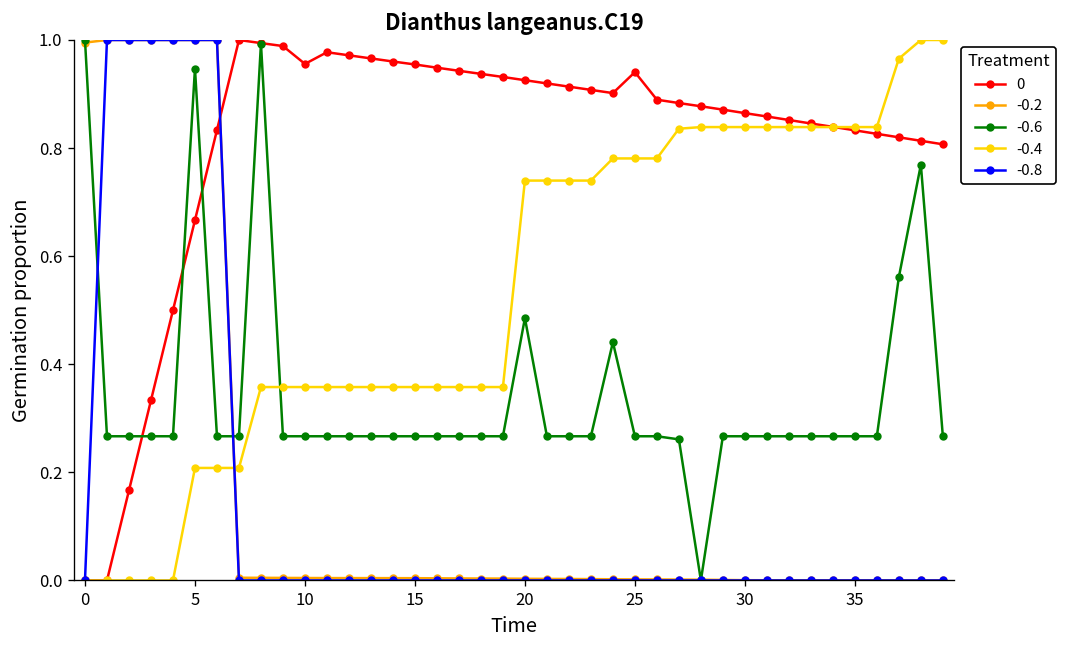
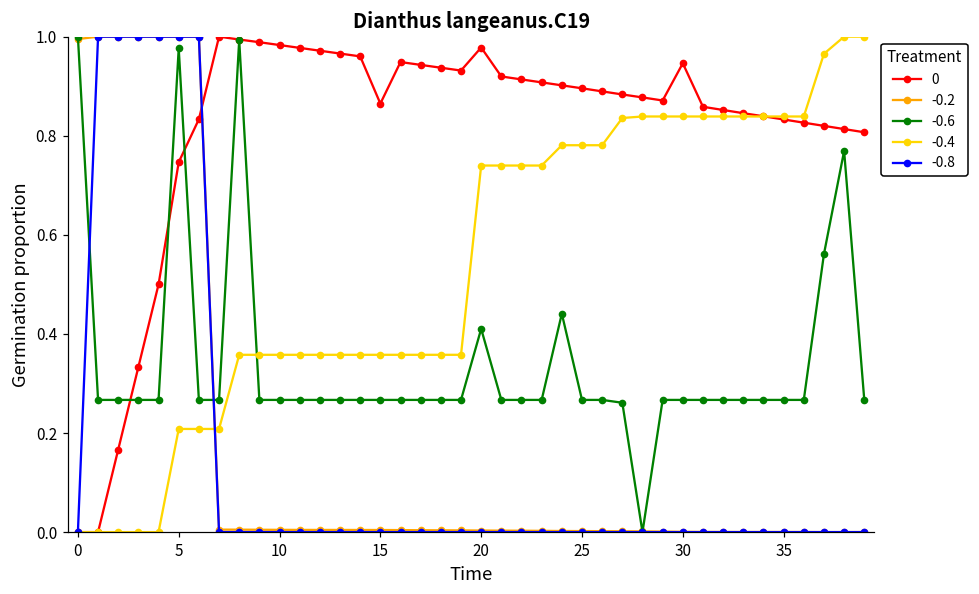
0, 5: 0.67 -> 0.75
-0.6, 5: 0.95 -> 0.98
0, 10: 0.96 -> 0.98
0, 15: 0.95 -> 0.86
0, 20: 0.93 -> 0.98
-0.6, 20: 0.49 -> 0.41
0, 25: 0.94 -> 0.90
0, 30: 0.86 -> 0.95
